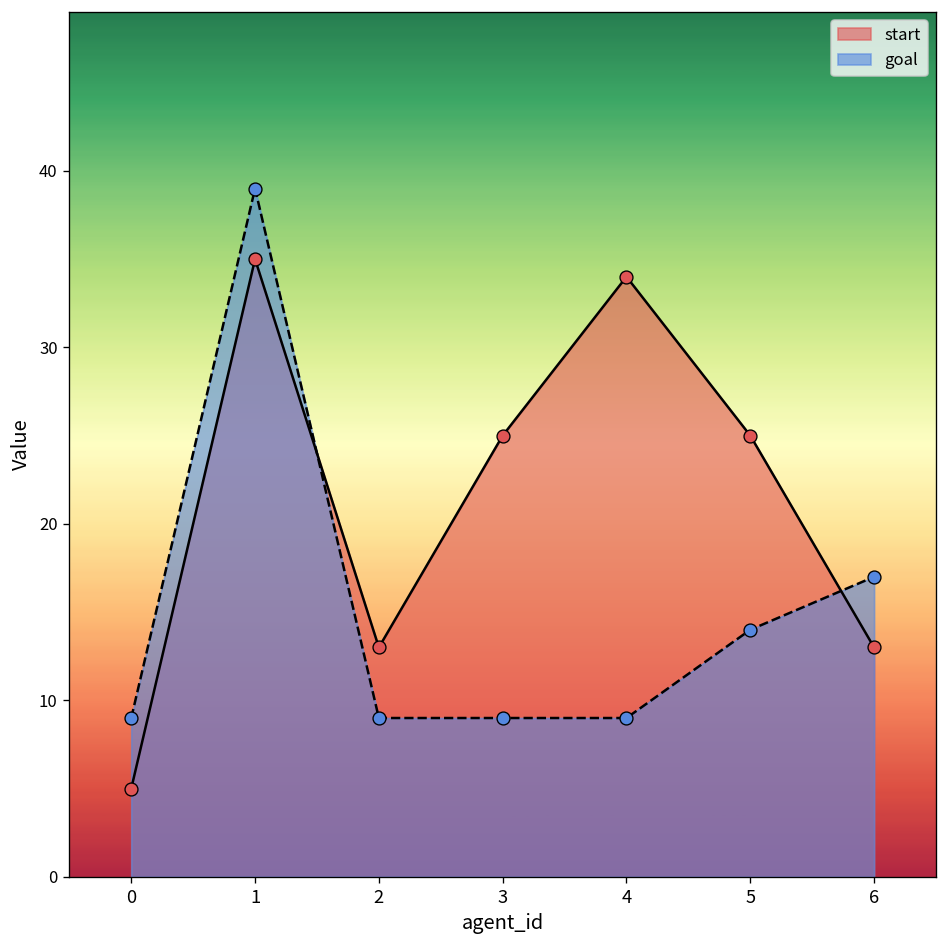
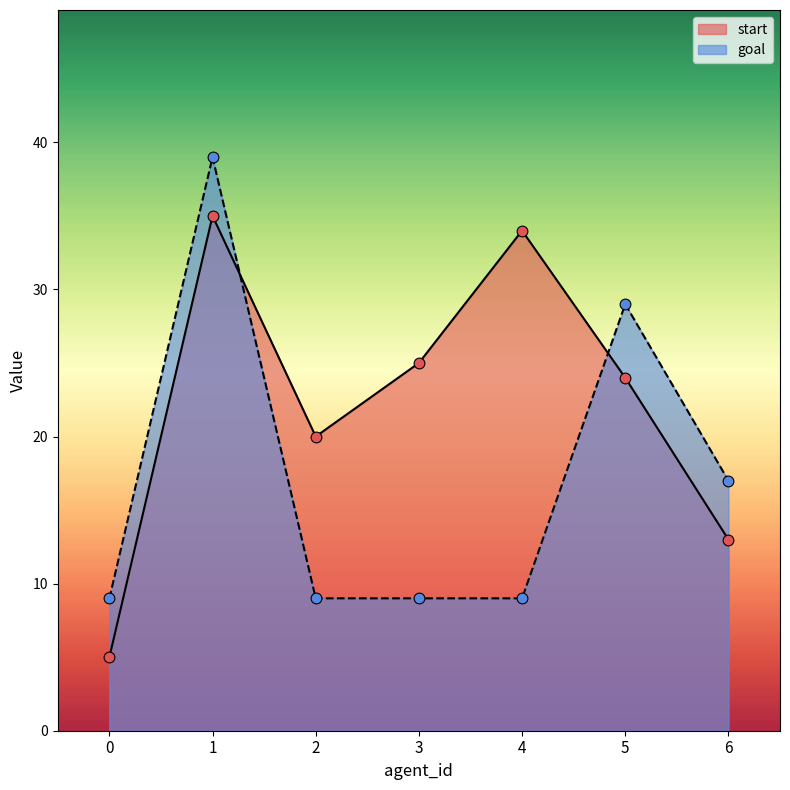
start, 2: 13 -> 20
start, 5: 25 -> 24
goal, 5: 14 -> 29
